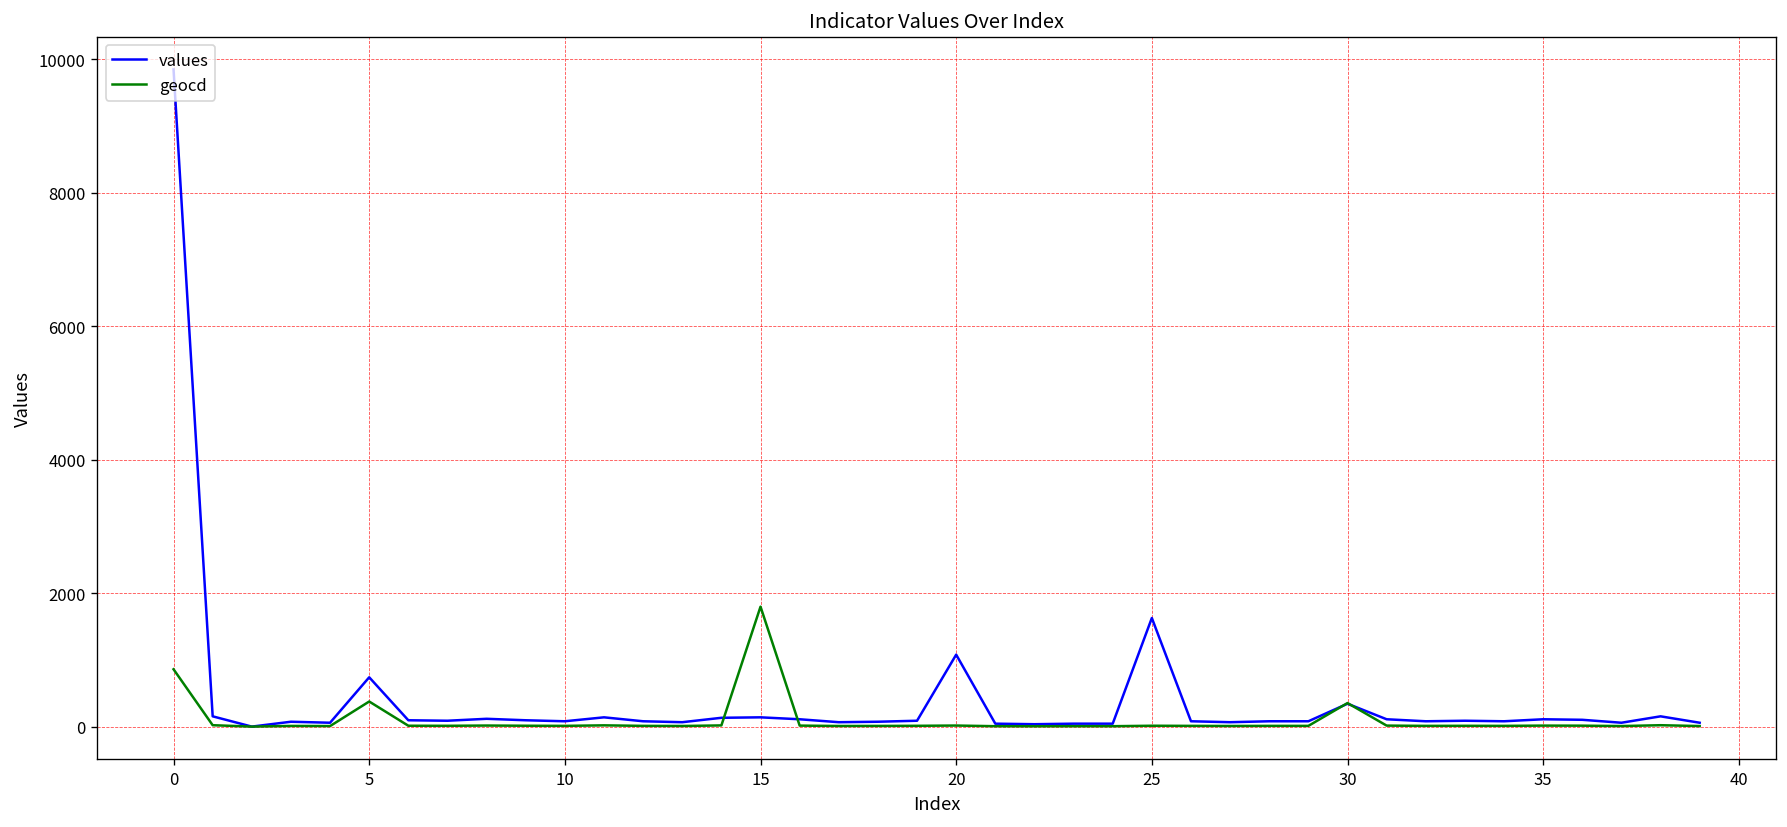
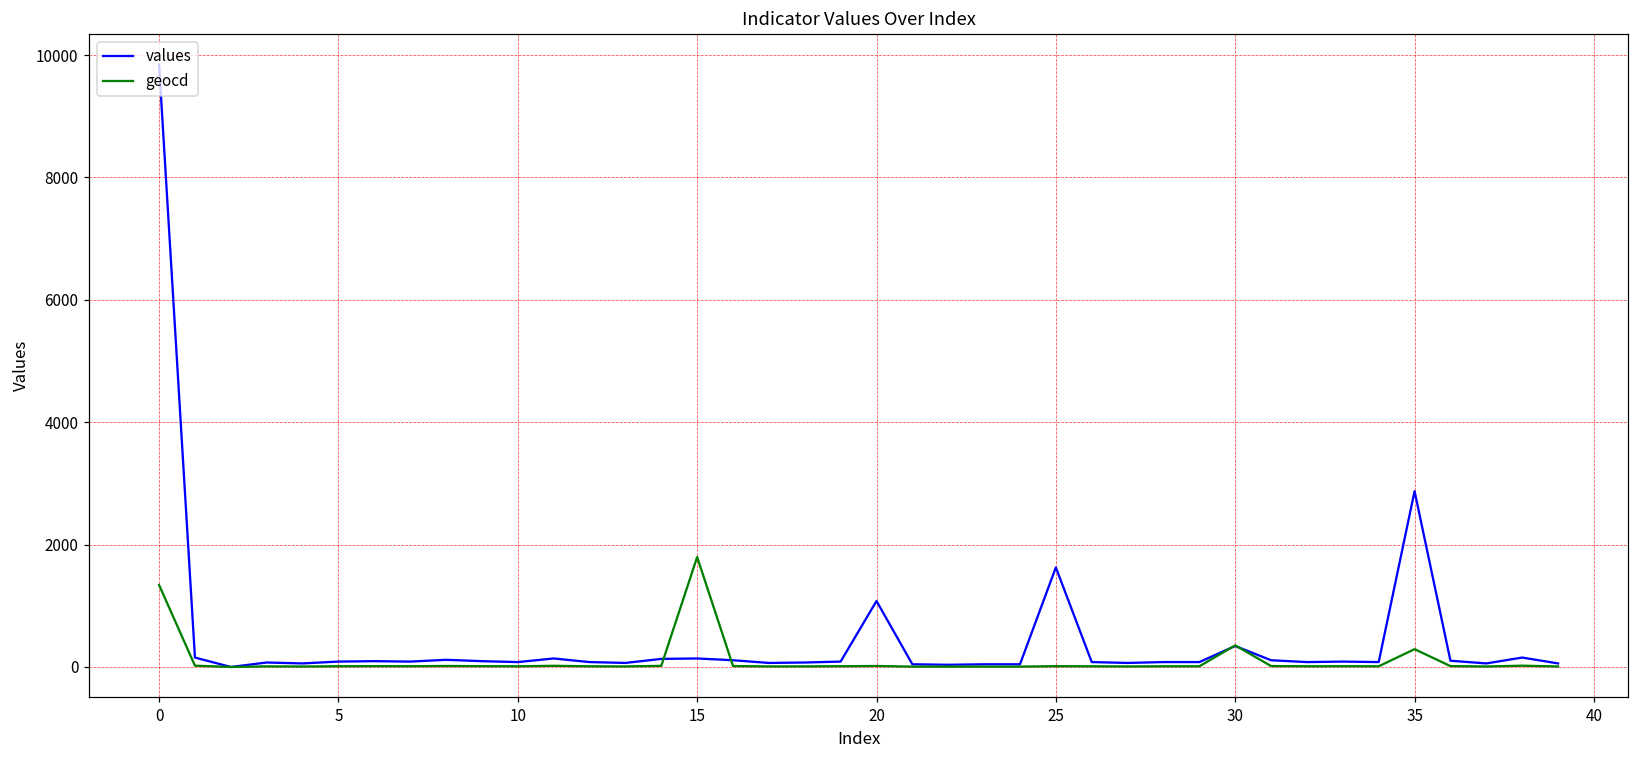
geocd, 0: 900 -> 1300
values, 5: 700 -> 100
geocd, 5: 400 -> 0
values, 35: 100 -> 2900
geocd, 35: 0 -> 300
